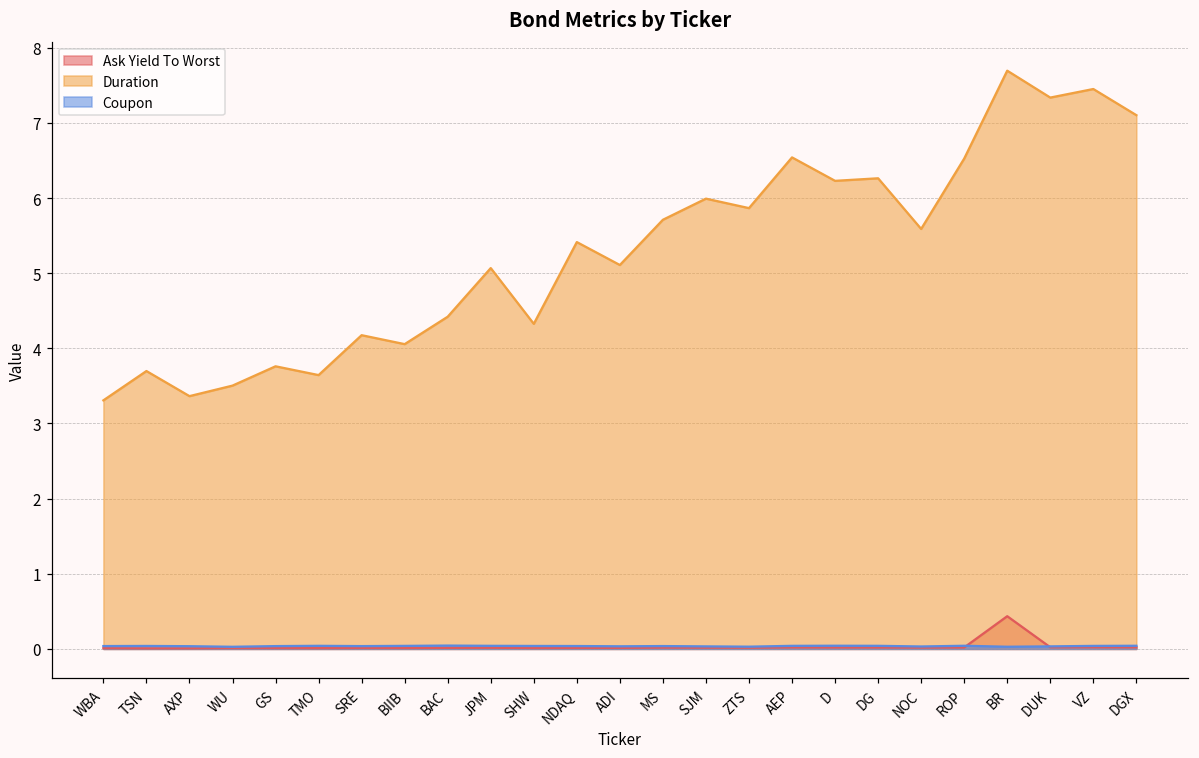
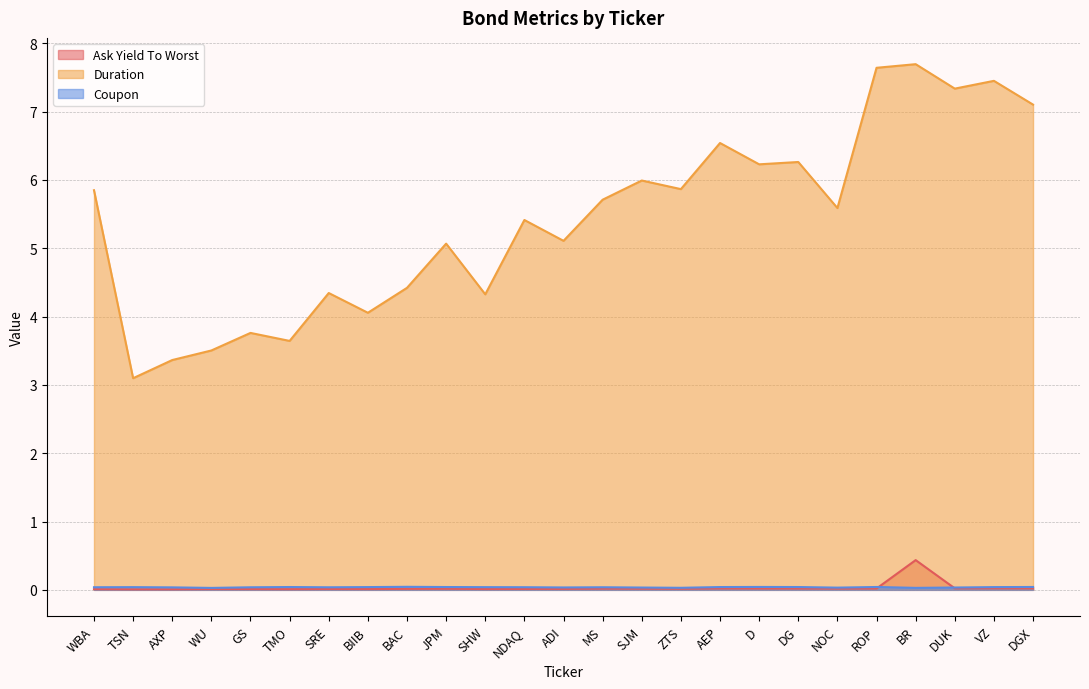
Duration, WBA: 3.3 -> 5.9
Duration, TSN: 3.7 -> 3.1
Duration, SRE: 4.2 -> 4.3
Duration, ROP: 6.5 -> 7.6
